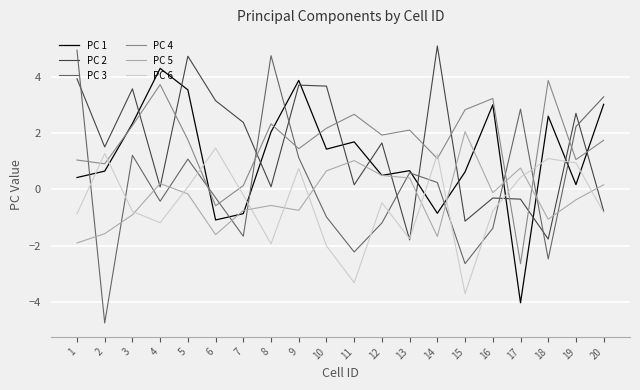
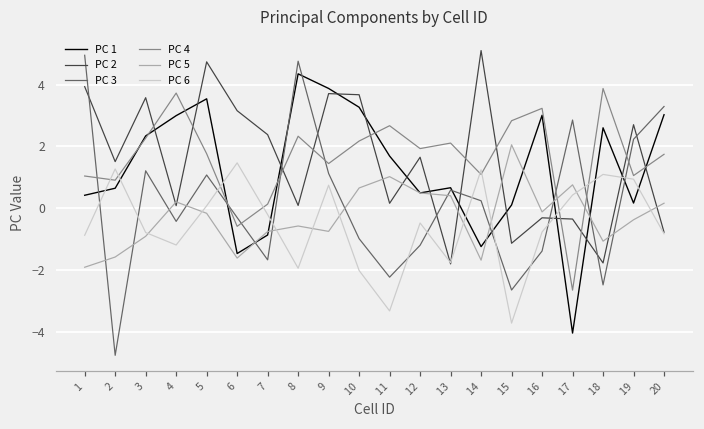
PC 1, 4: 4.3 -> 3.0
PC 1, 6: -1.1 -> -1.5
PC 1, 8: 2.0 -> 4.3
PC 1, 10: 1.4 -> 3.3
PC 1, 14: -0.9 -> -1.2
PC 1, 15: 0.6 -> 0.1
